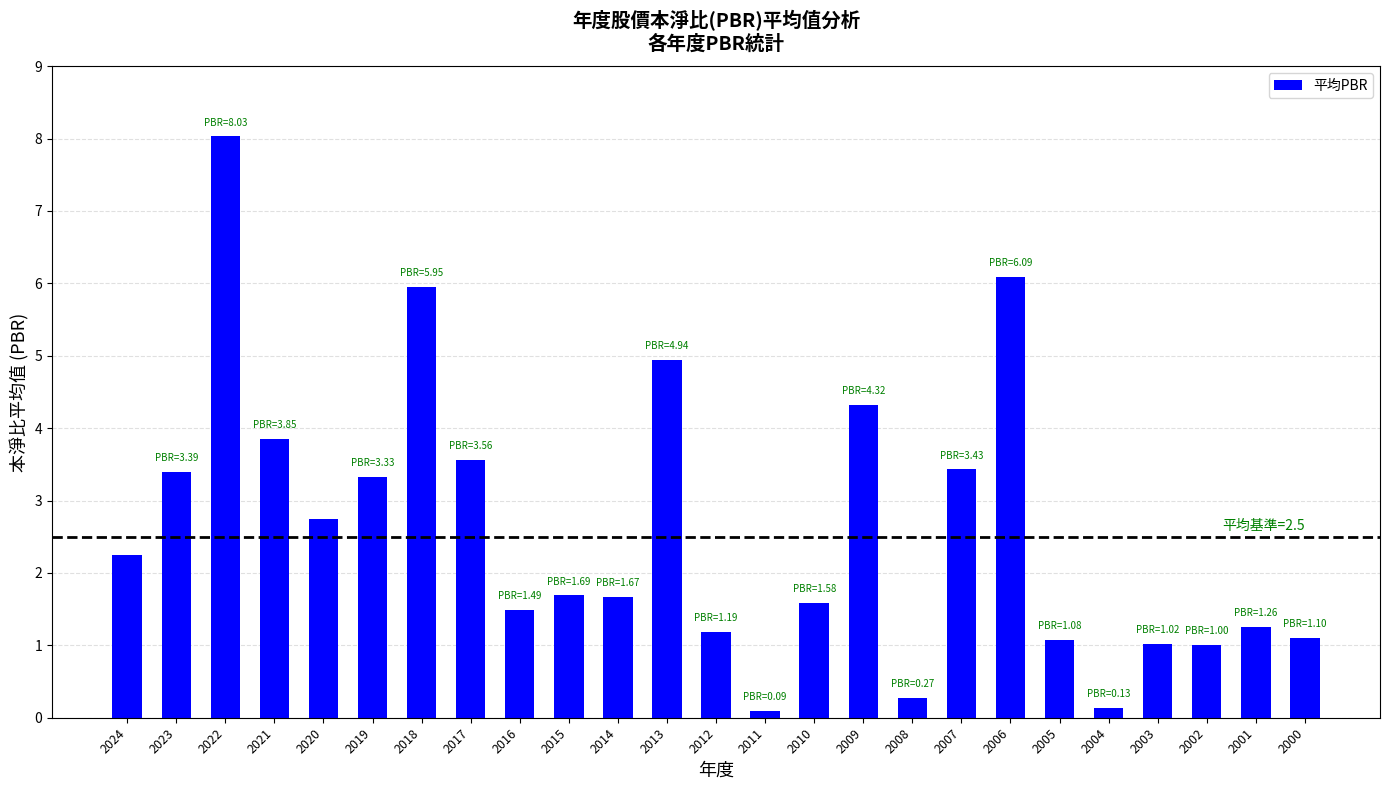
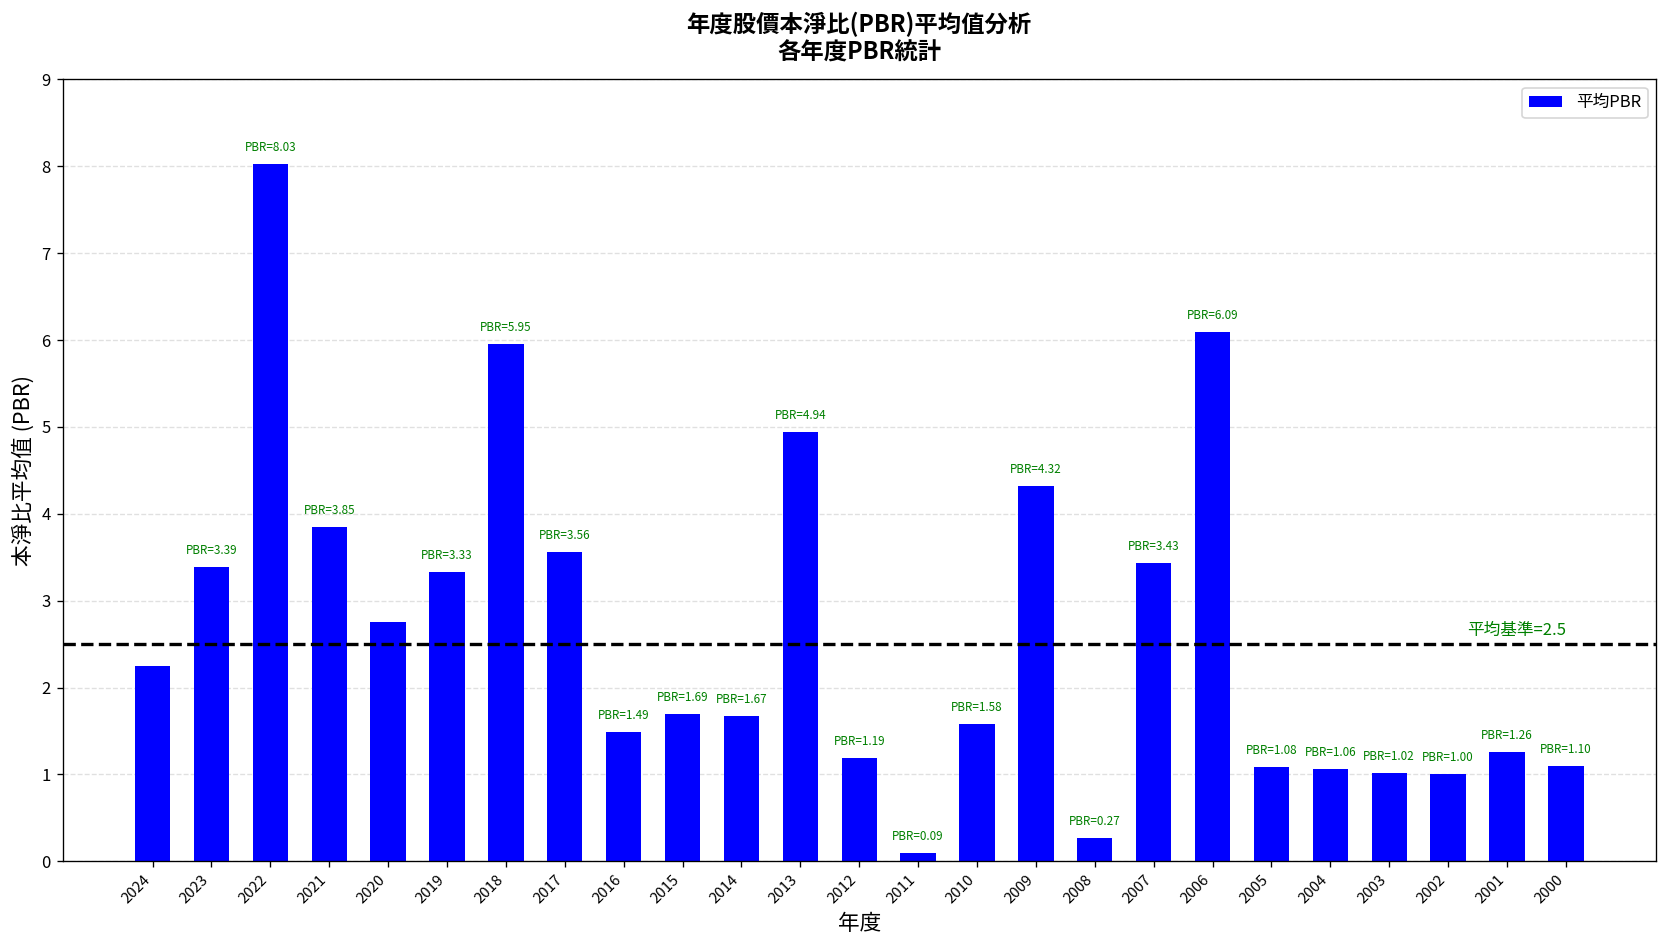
2004: 0.13 -> 1.06
